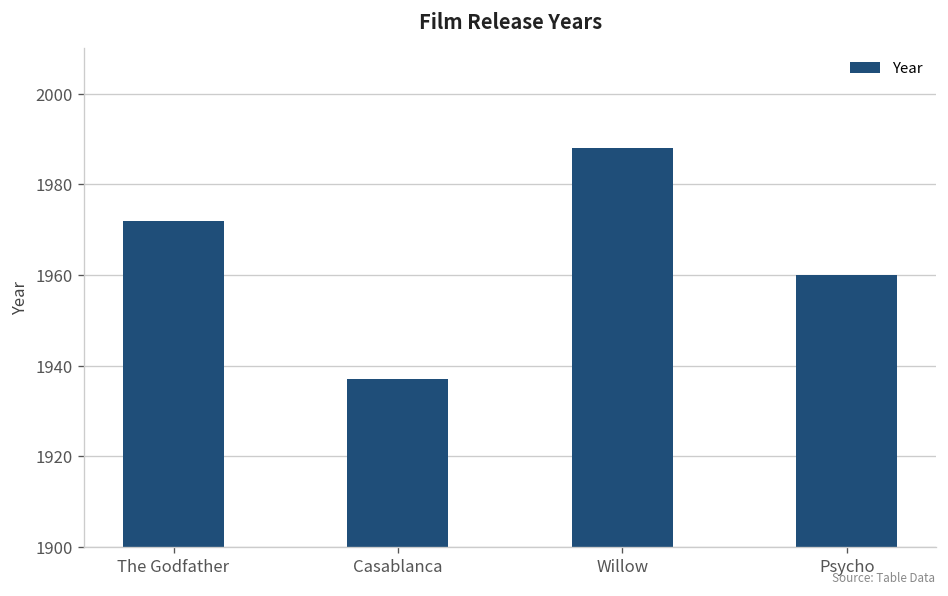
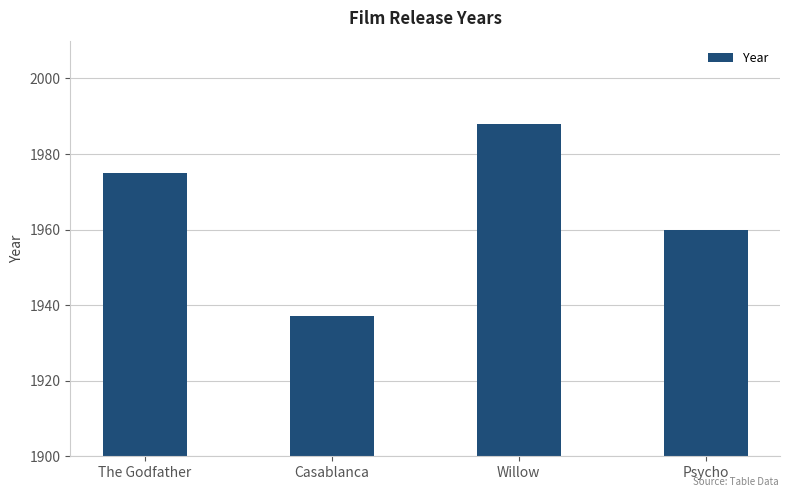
The Godfather: 1972 -> 1975
